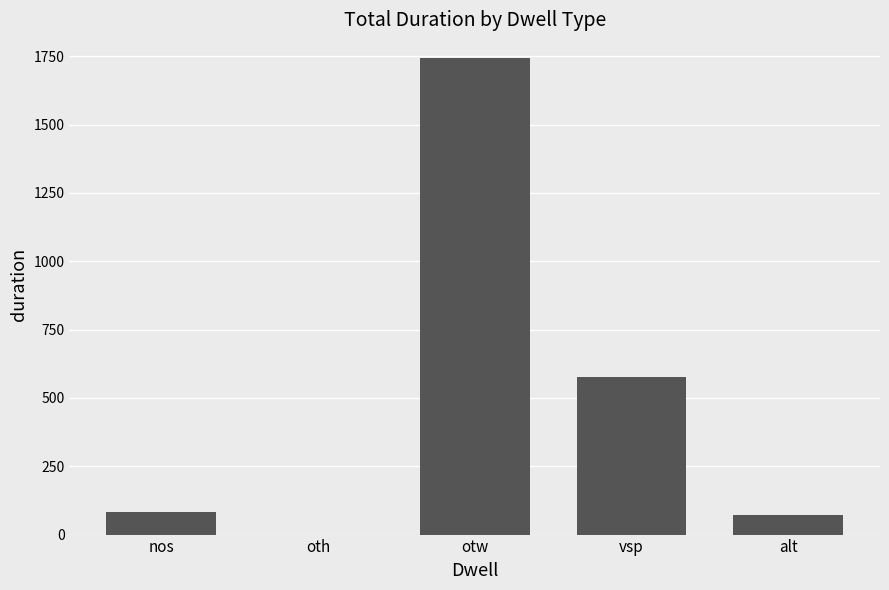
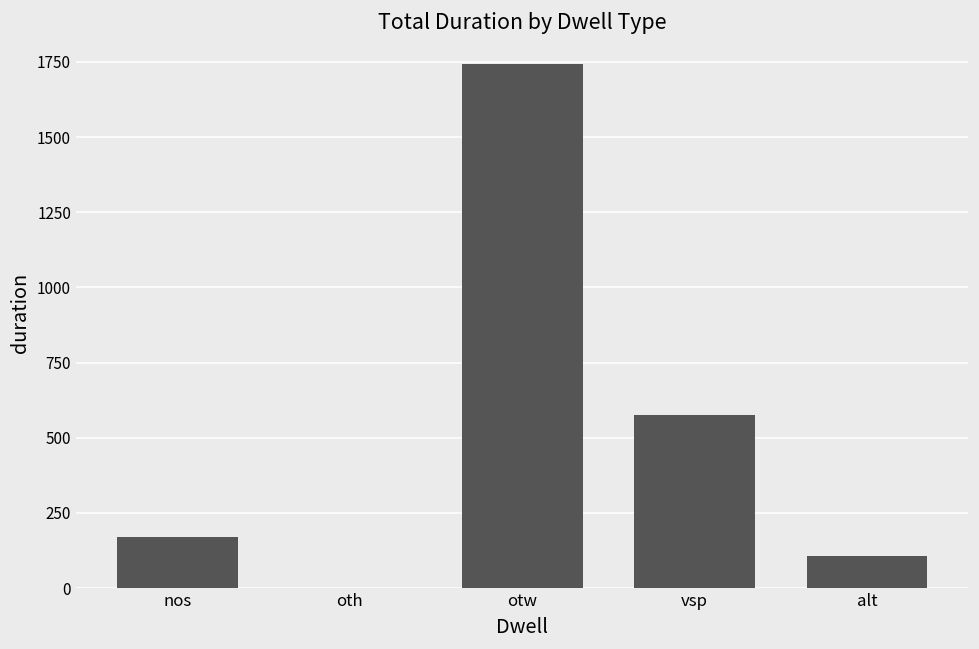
nos: 80 -> 170
alt: 70 -> 110
